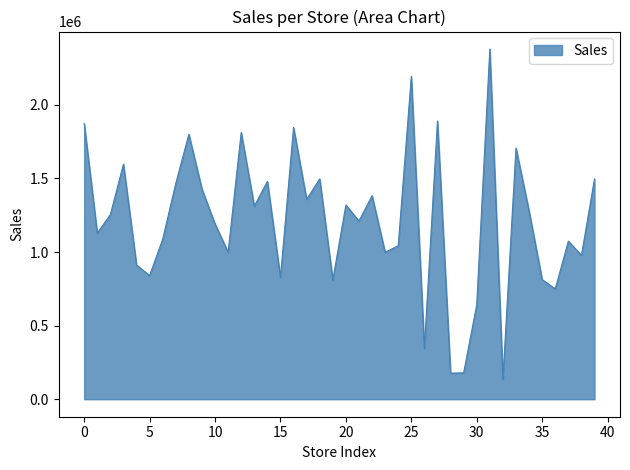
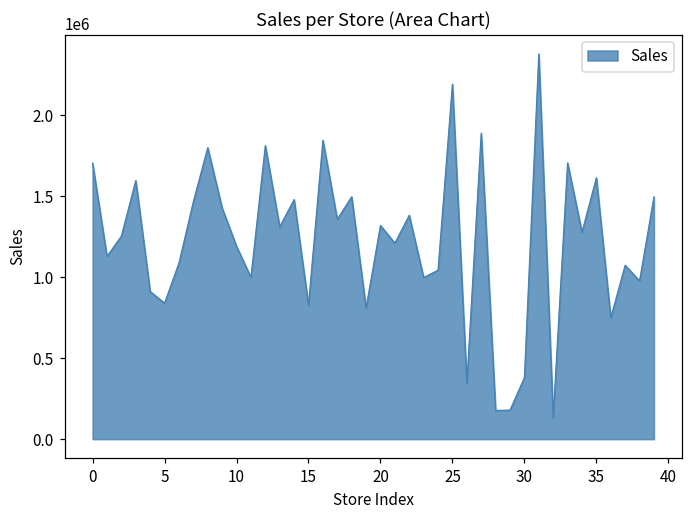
0: 1870000 -> 1700000
30: 640000 -> 380000
35: 810000 -> 1610000
